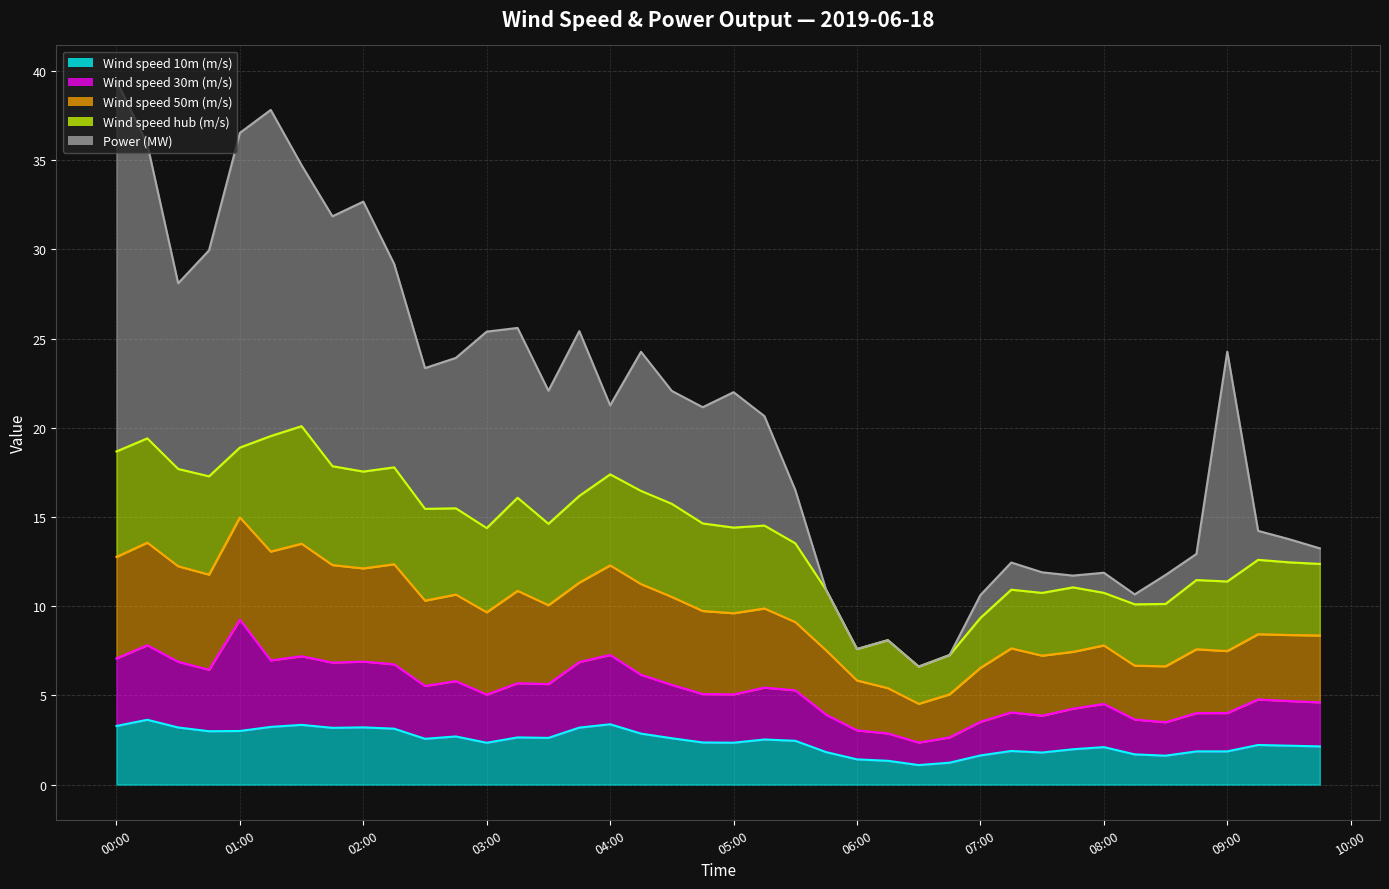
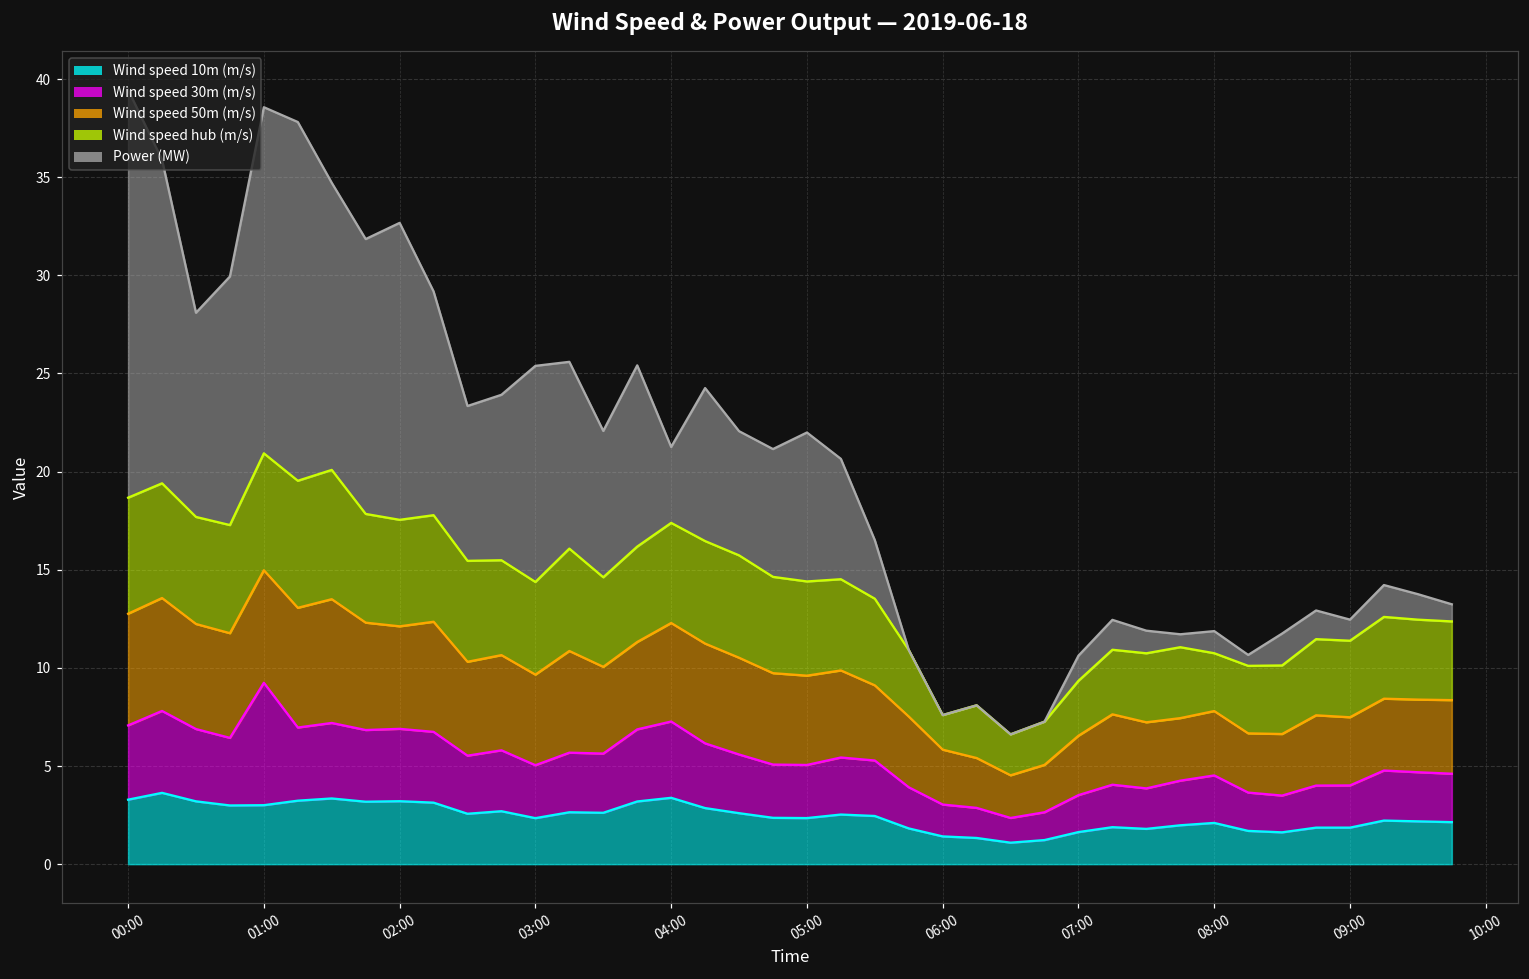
Wind speed hub (m/s), 01:00: 3.9 -> 6.0
Power (MW), 09:00: 12.9 -> 1.1
